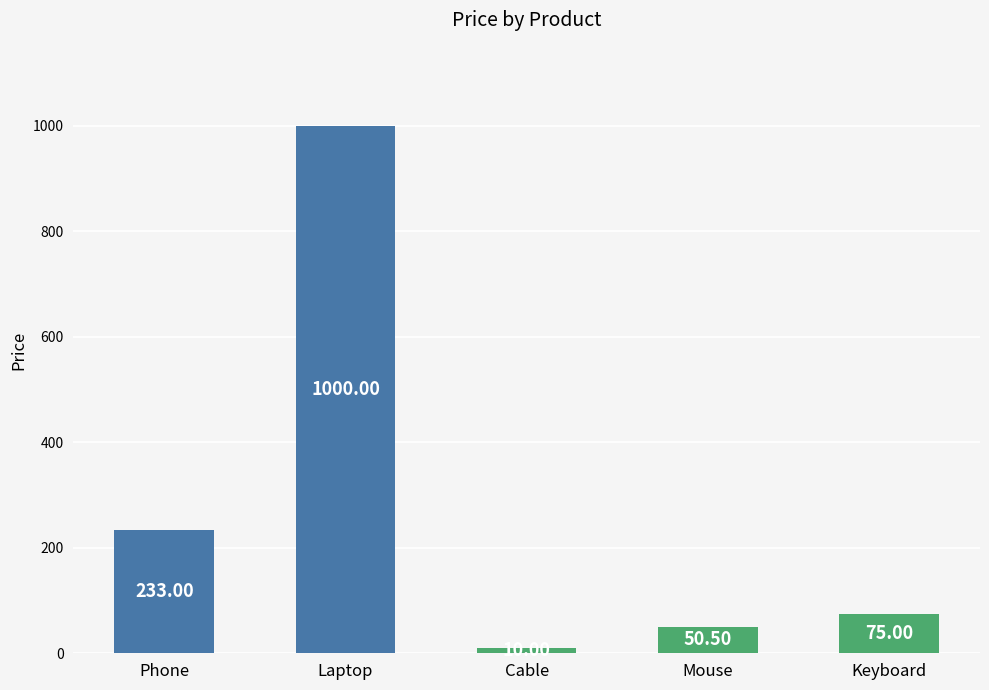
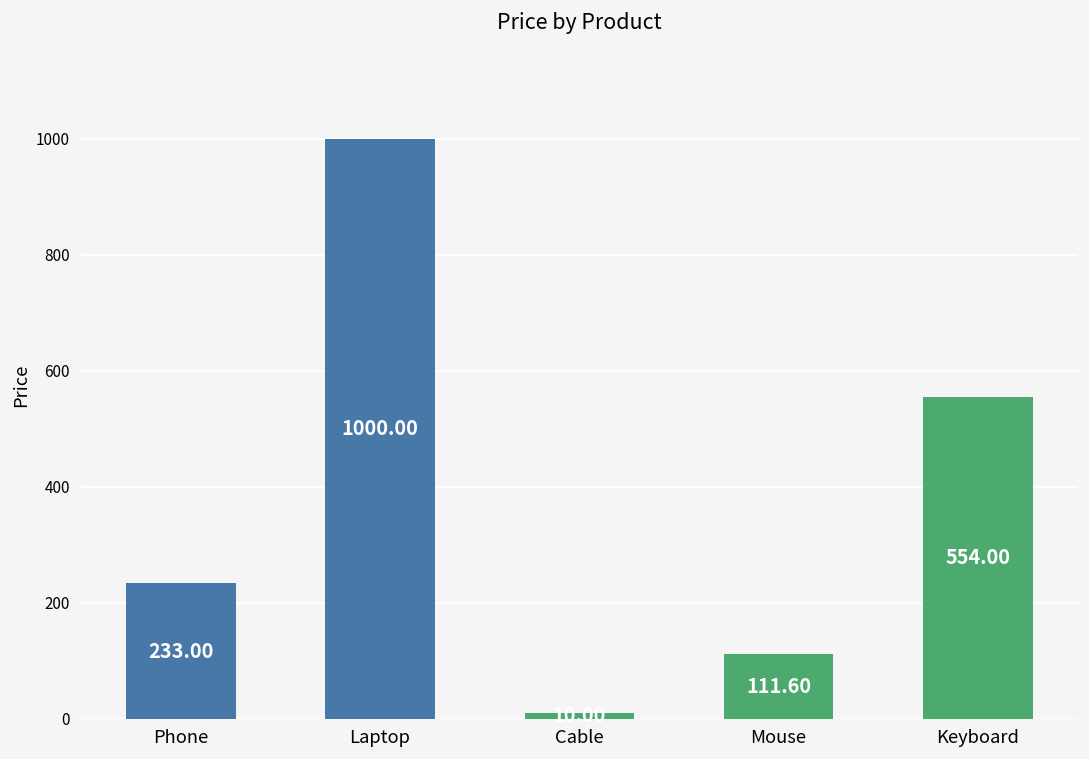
Mouse: 50.50 -> 111.60
Keyboard: 75.00 -> 554.00
